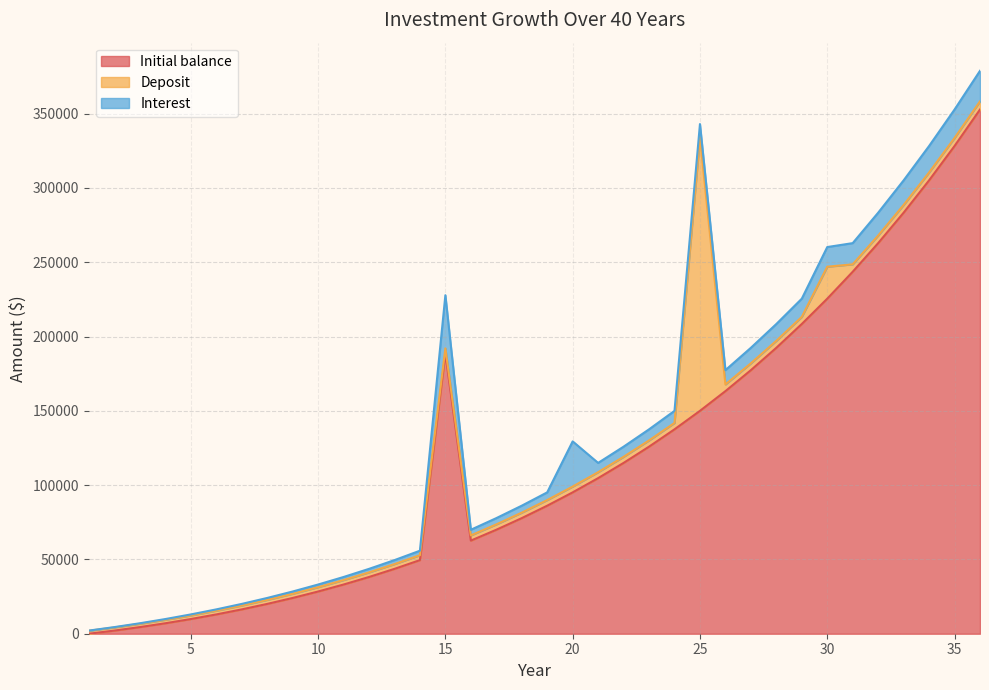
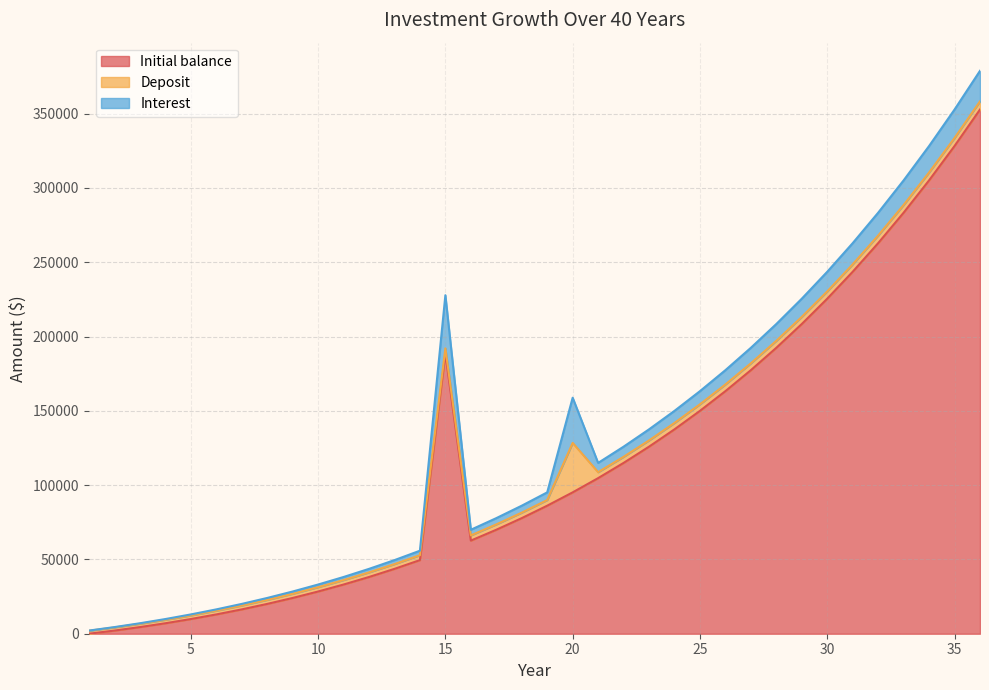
Deposit, 20: 4000 -> 33000
Deposit, 25: 184000 -> 4000
Deposit, 30: 22000 -> 5000
